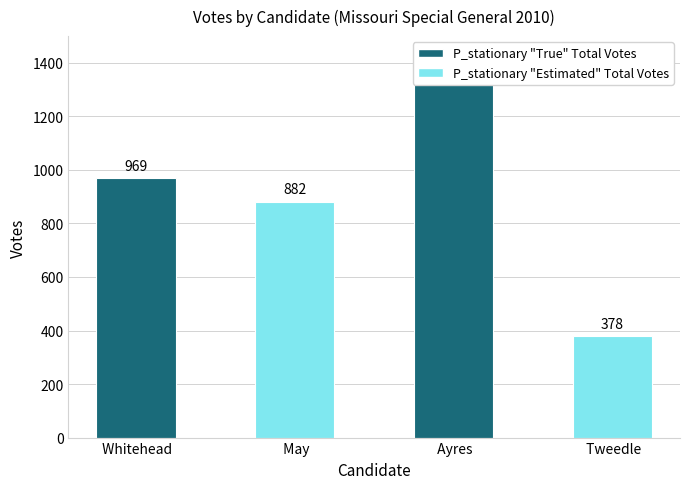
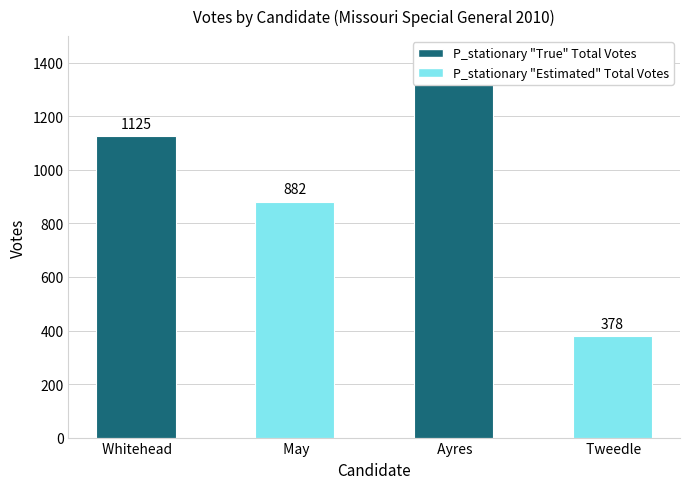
Whitehead: 969 -> 1125
